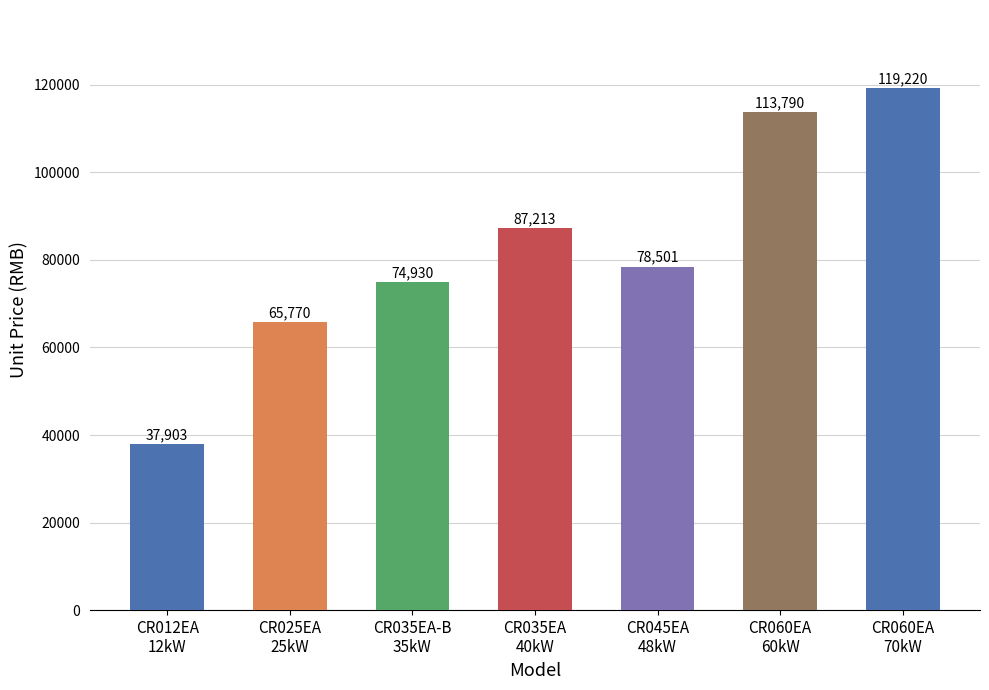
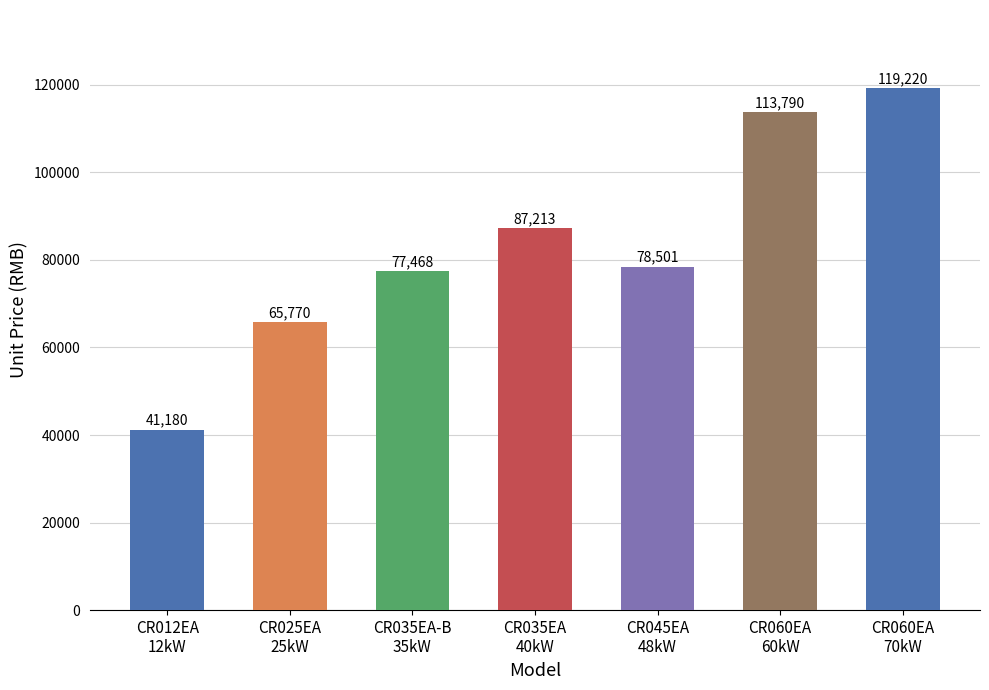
CR012EA 12kW: 37,903 -> 41,180
CR035EA-B 35kW: 74,930 -> 77,468
